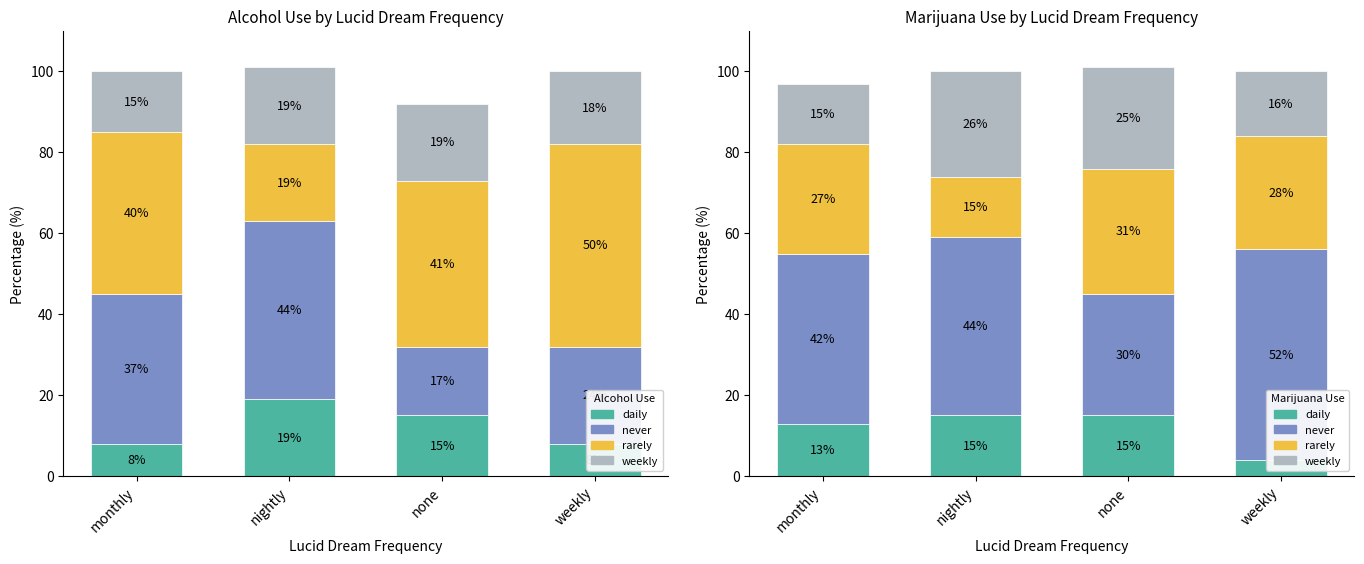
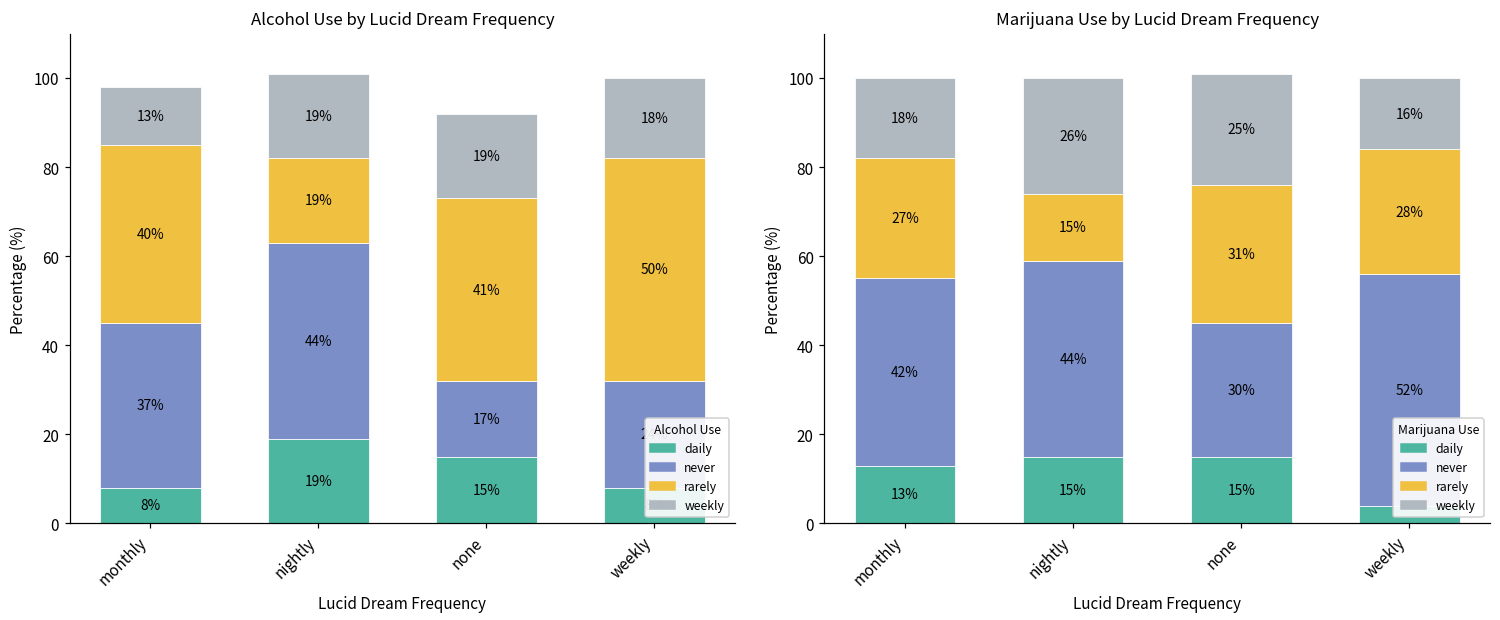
Alcohol Use by Lucid Dream Frequency, weekly, monthly: 15% -> 13%
Marijuana Use by Lucid Dream Frequency, weekly, monthly: 15% -> 18%
